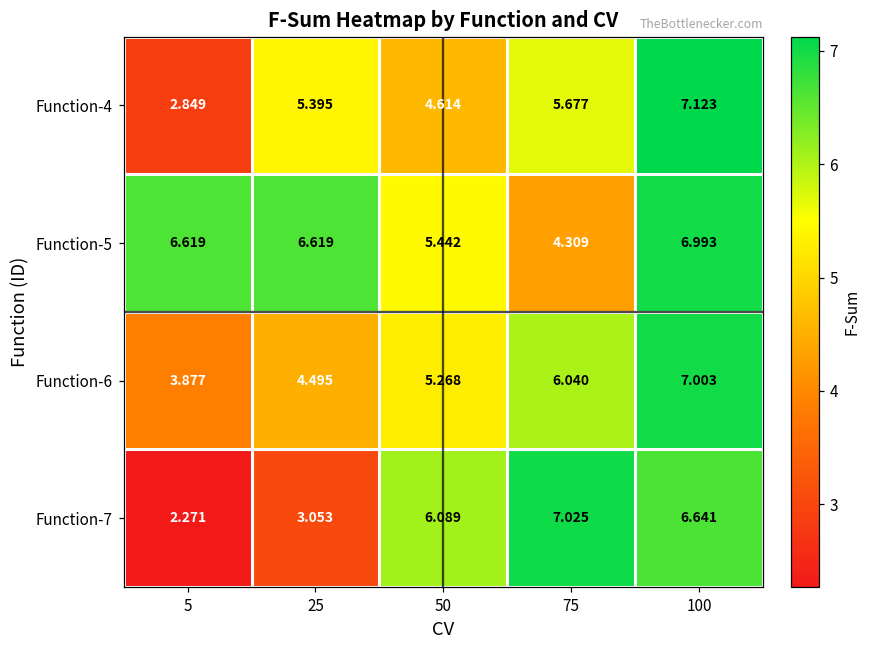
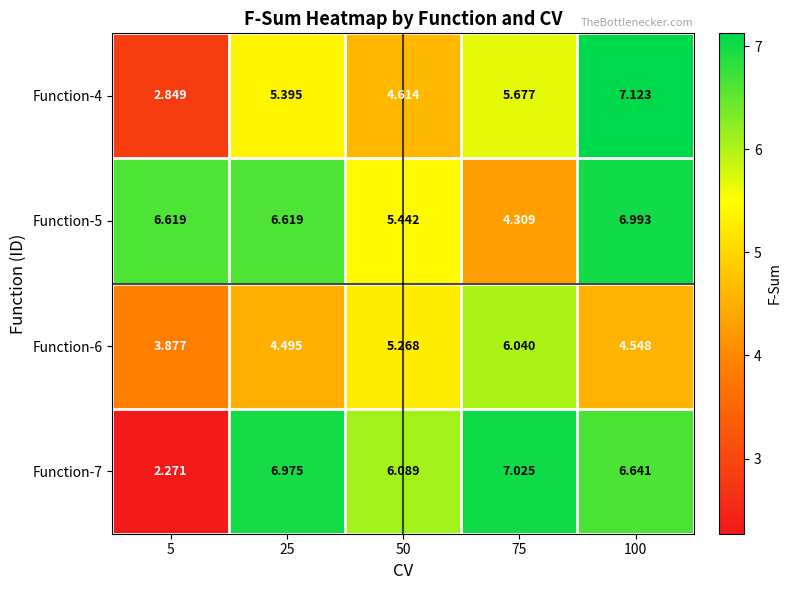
Function-6, 100: 7.003 -> 4.548
Function-7, 25: 3.053 -> 6.975
